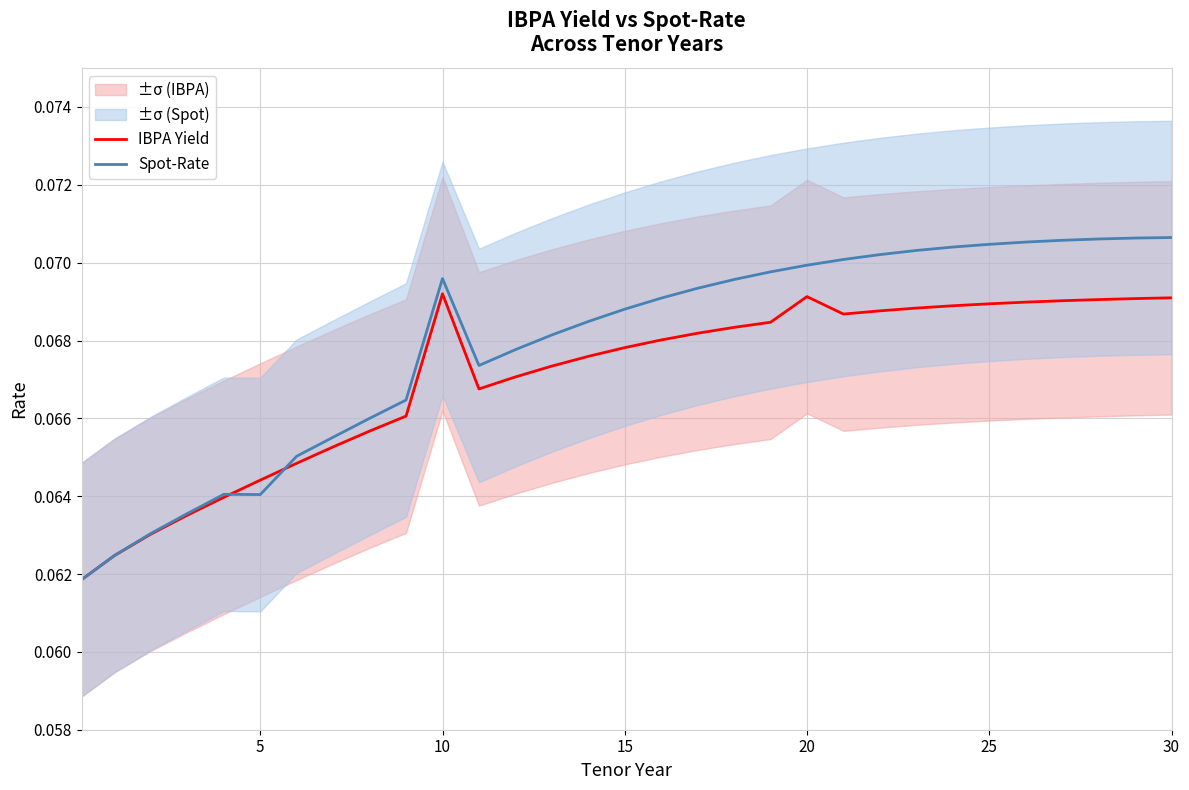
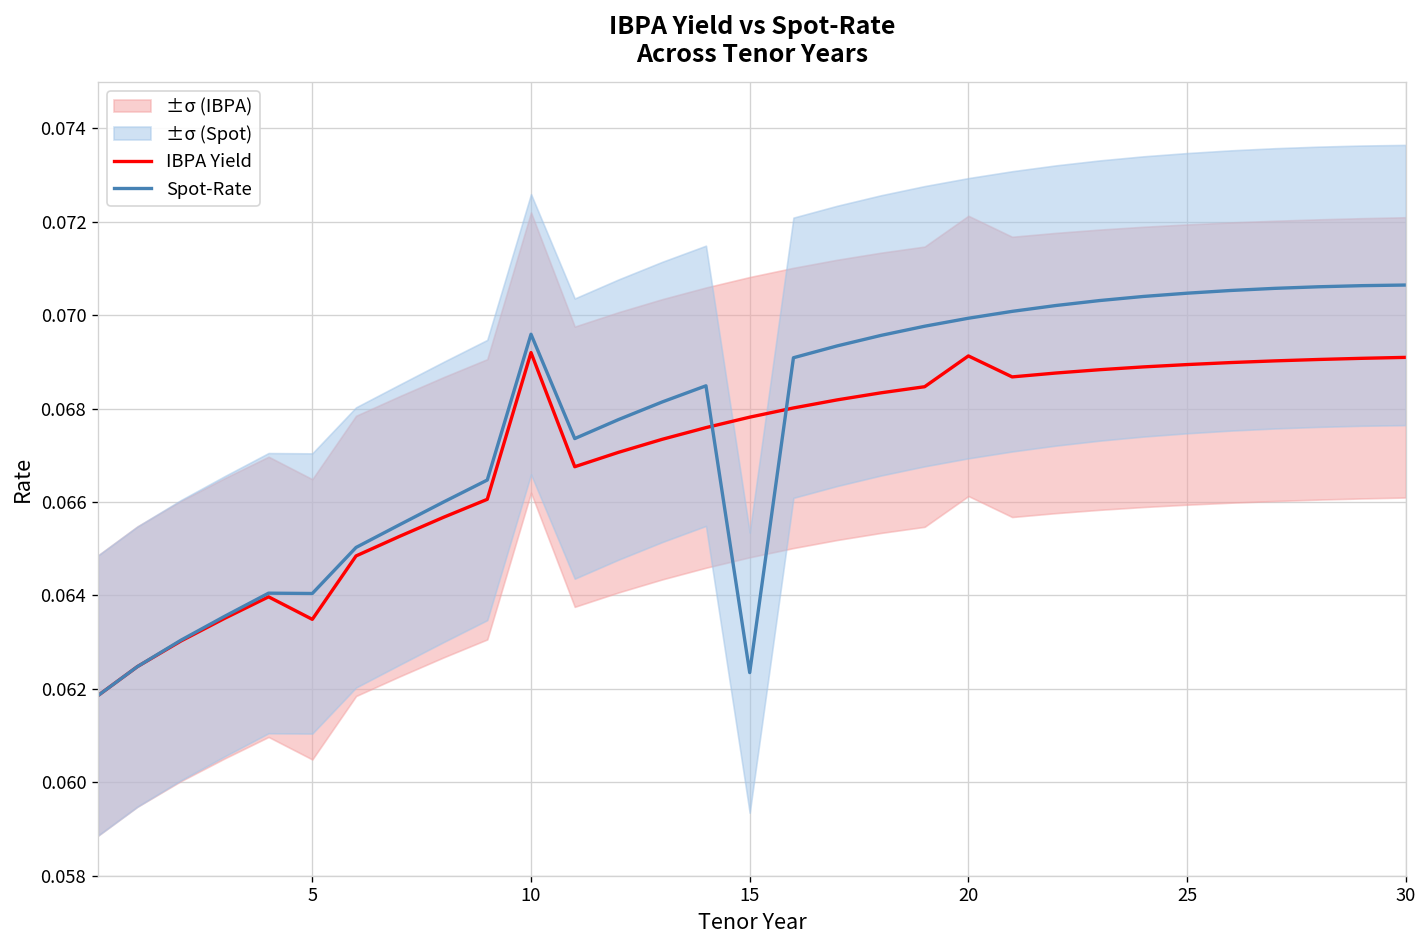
IBPA Yield, 5: 0.0644 -> 0.0635
Spot-Rate, 15: 0.0688 -> 0.0623
